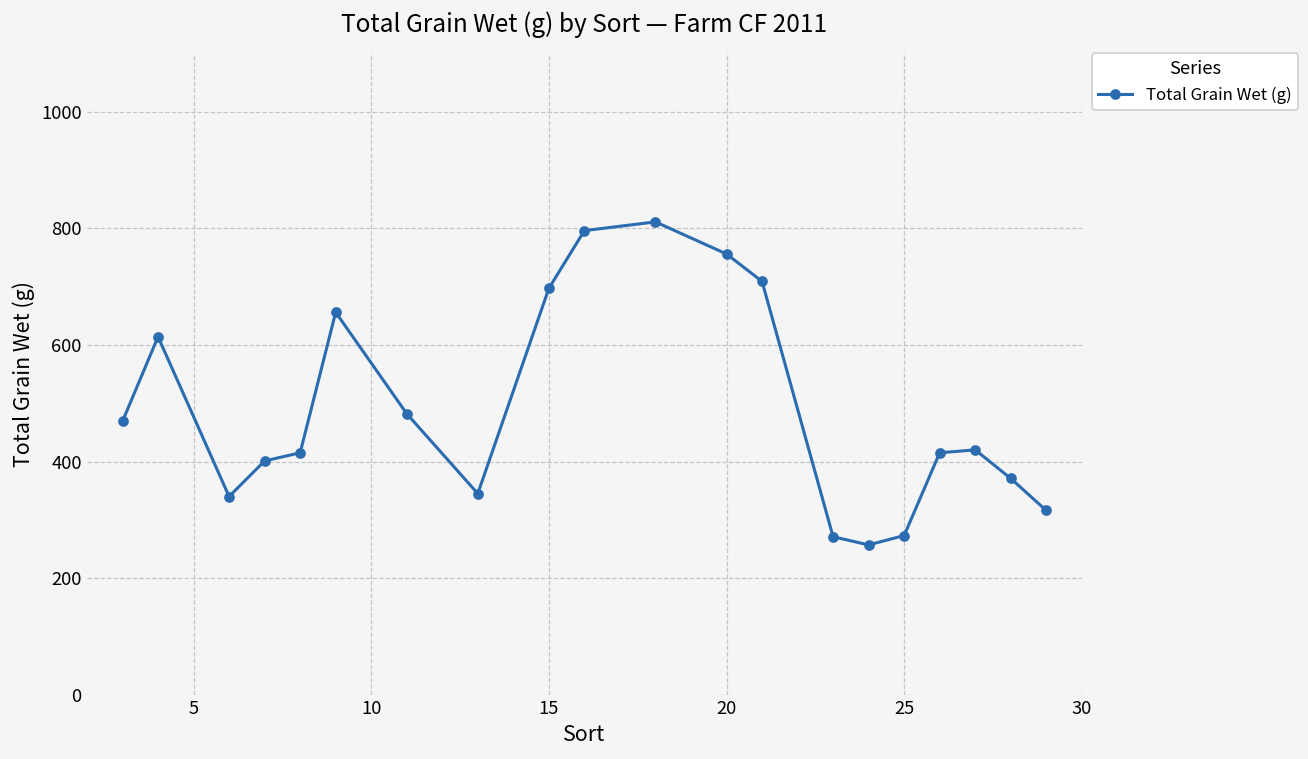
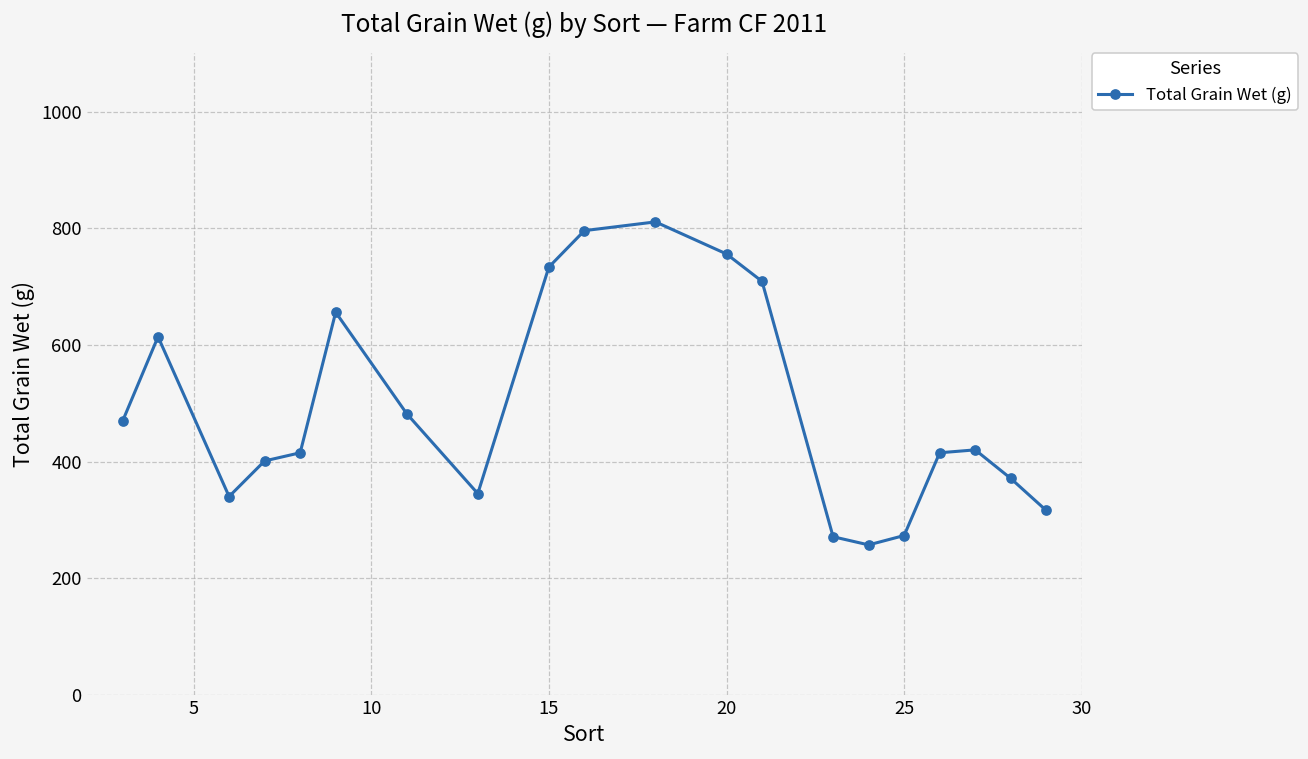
15: 700 -> 730
